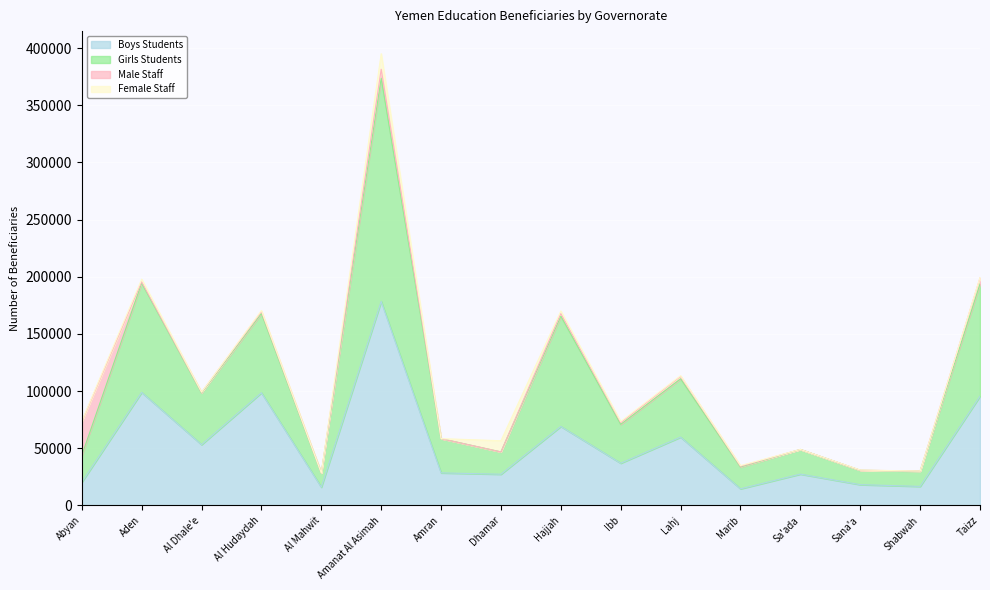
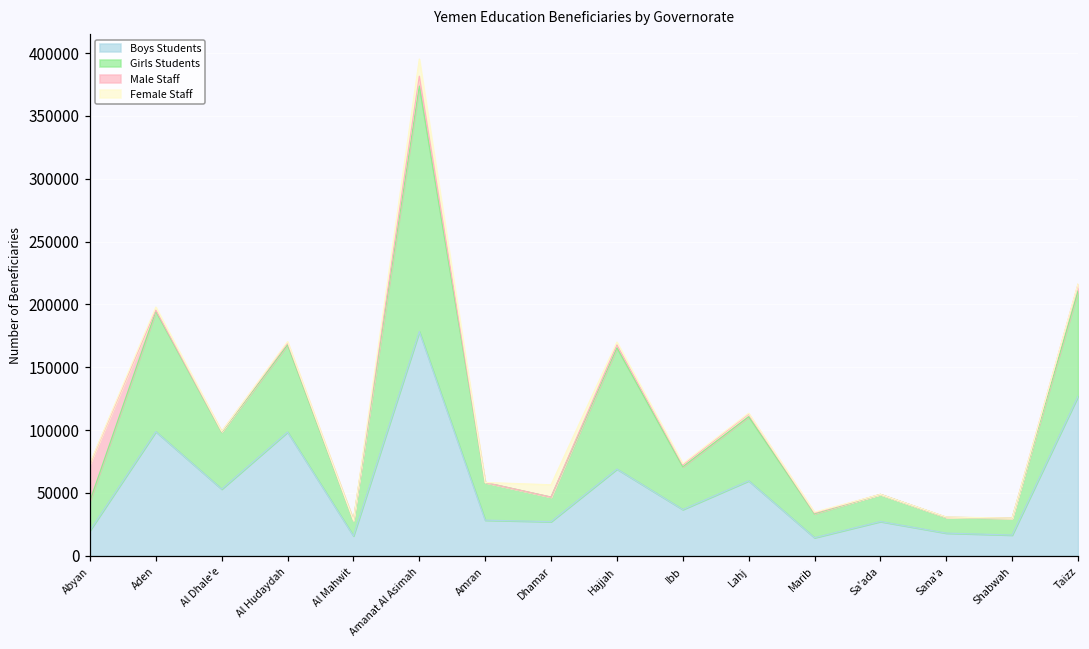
Boys Students, Taizz: 95000 -> 127000
Girls Students, Taizz: 98000 -> 84000
